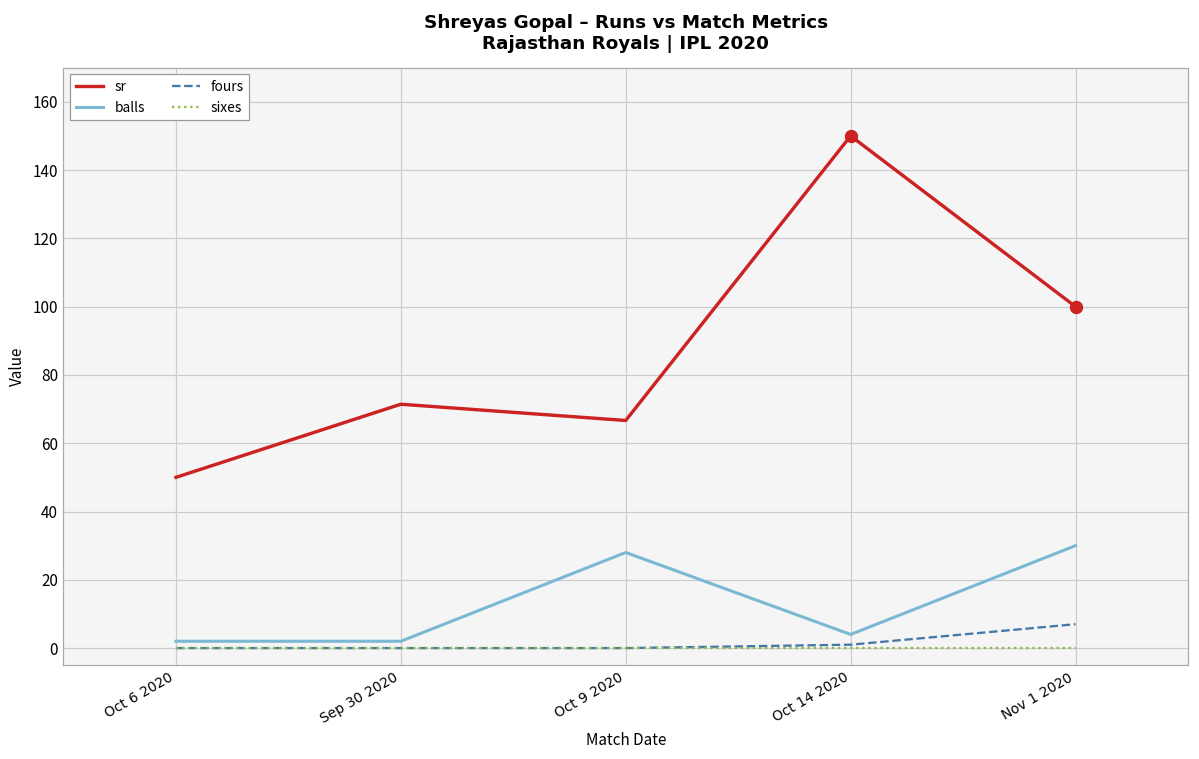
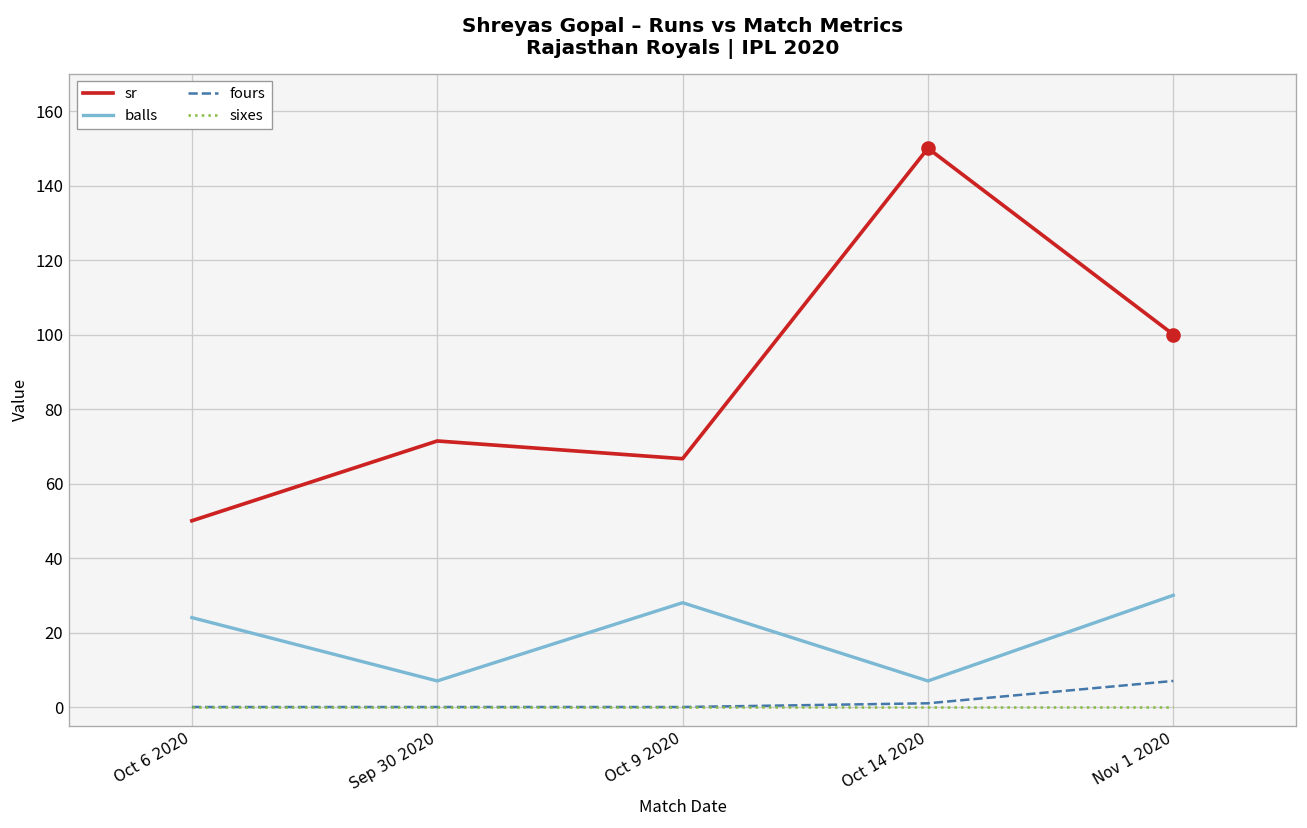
balls, Oct 6 2020: 2 -> 24
balls, Sep 30 2020: 2 -> 7
balls, Oct 14 2020: 4 -> 7
